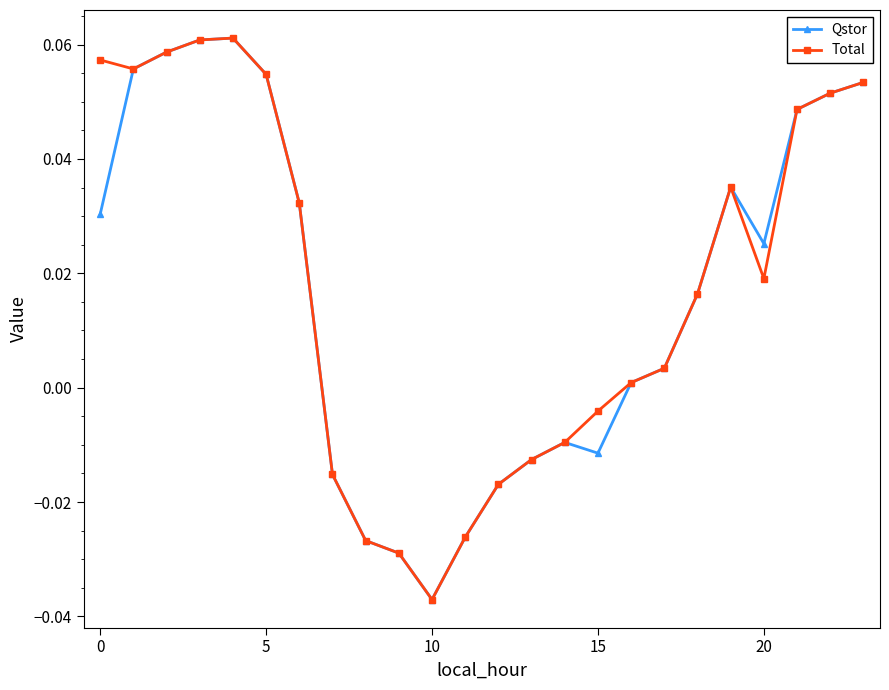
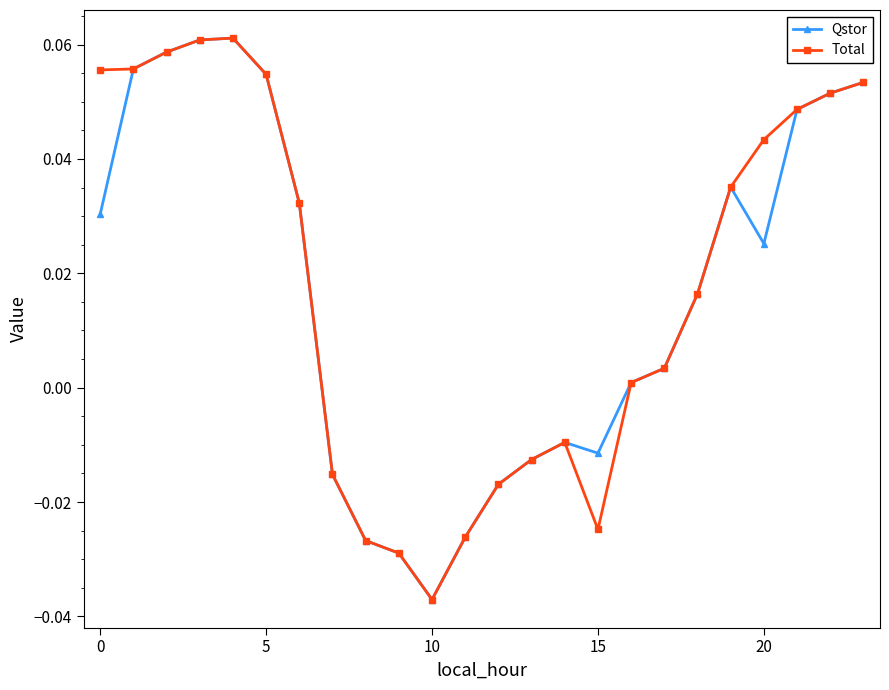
Total, 0: 0.057 -> 0.056
Total, 15: -0.004 -> -0.025
Total, 20: 0.019 -> 0.043
